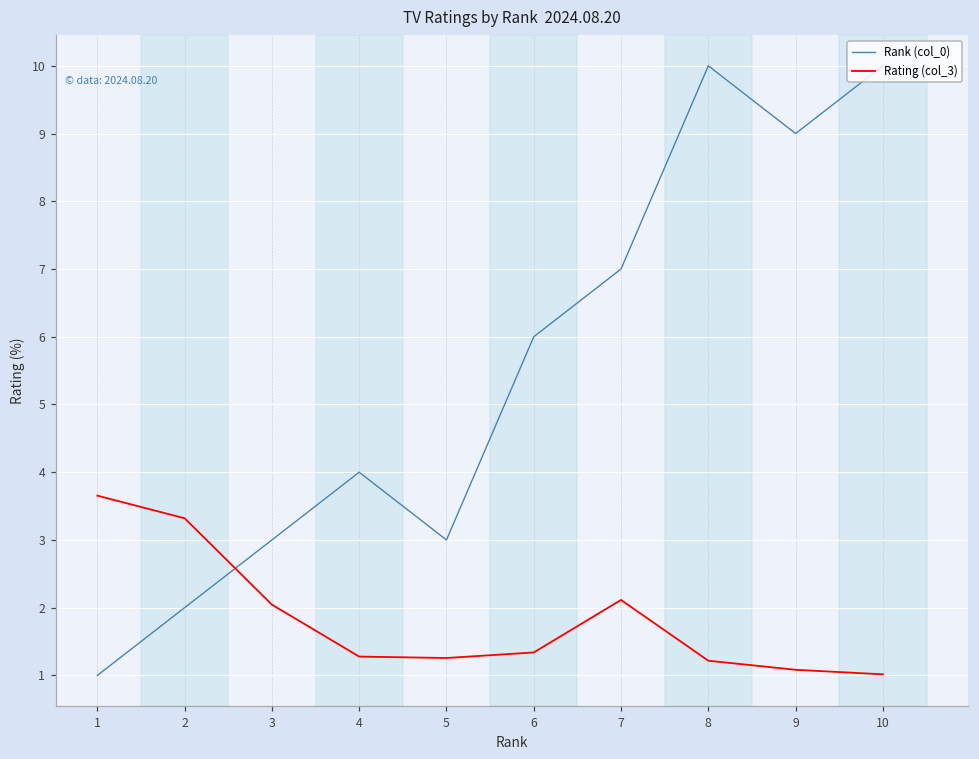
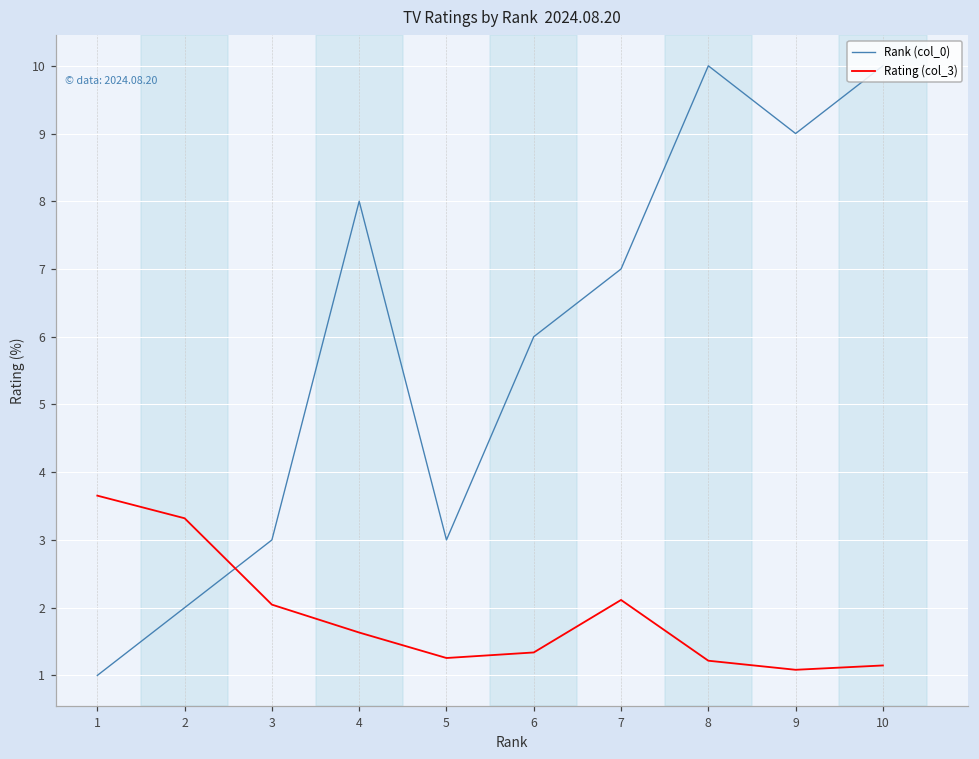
Rank (col_0), 4: 4 -> 8
Rating (col_3), 4: 1.3 -> 1.6
Rating (col_3), 10: 1.0 -> 1.1
